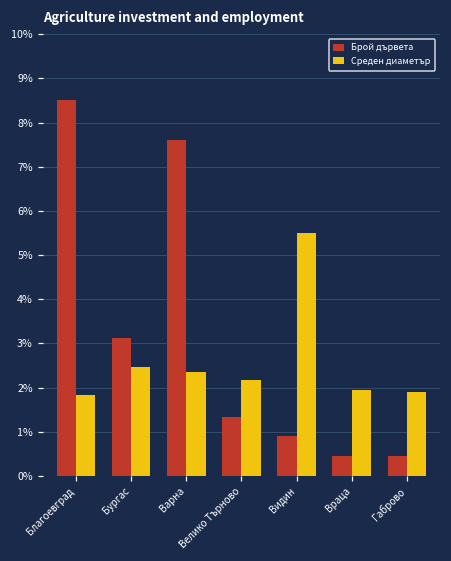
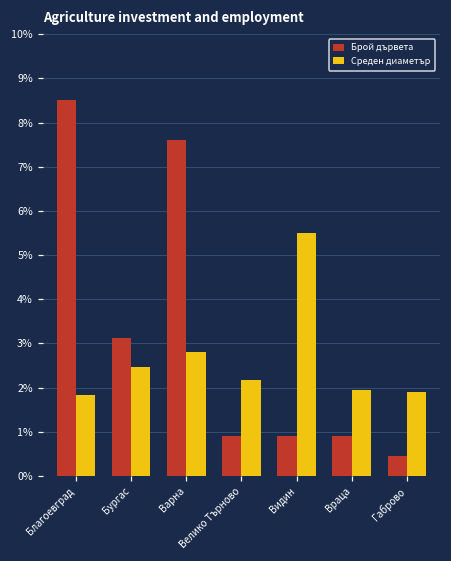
Среден диаметър, Варна: 2.3% -> 2.8%
Брой дървета, Велико Търново: 1.3% -> 0.9%
Брой дървета, Враца: 0.4% -> 0.9%
